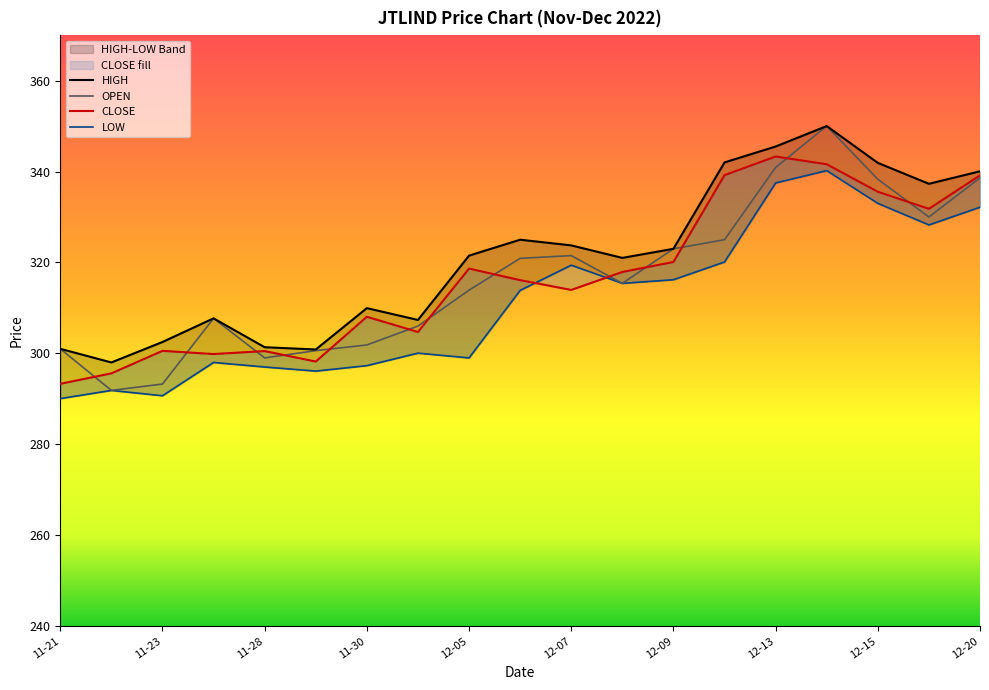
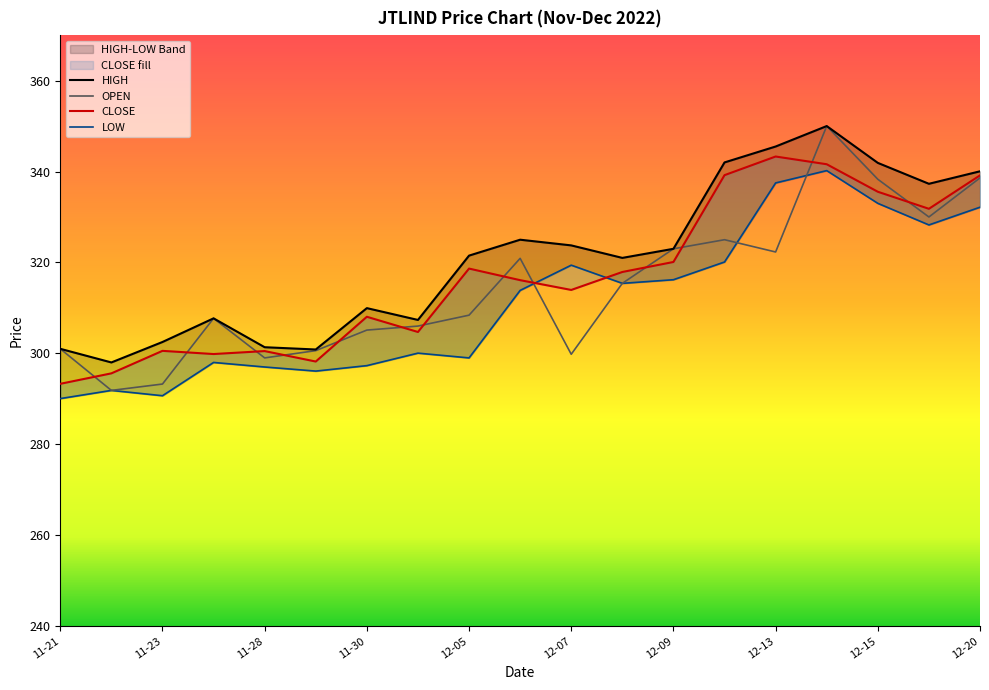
OPEN, 11-30: 302 -> 305
OPEN, 12-05: 314 -> 308
OPEN, 12-07: 322 -> 300
OPEN, 12-13: 341 -> 322
